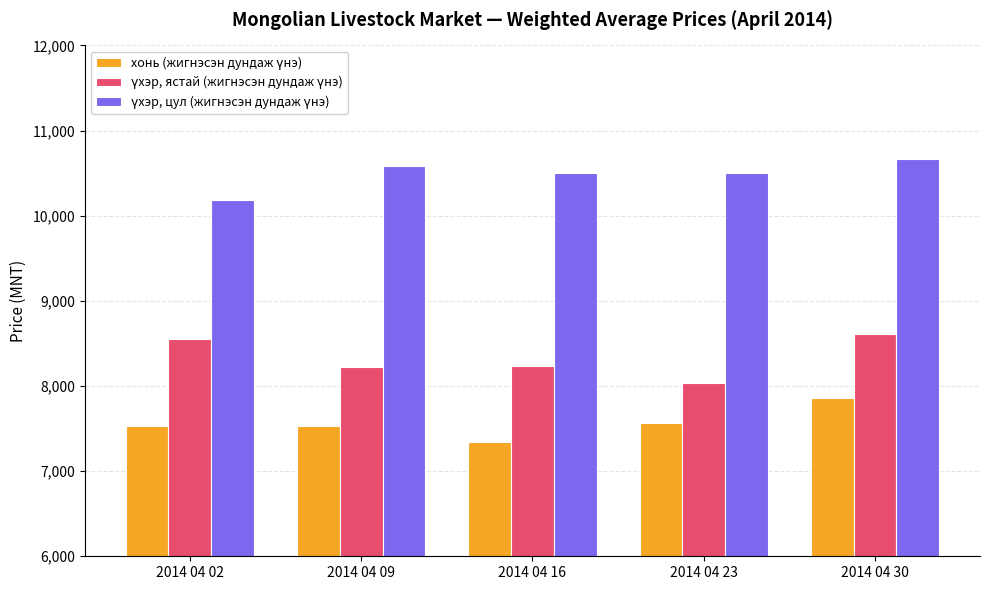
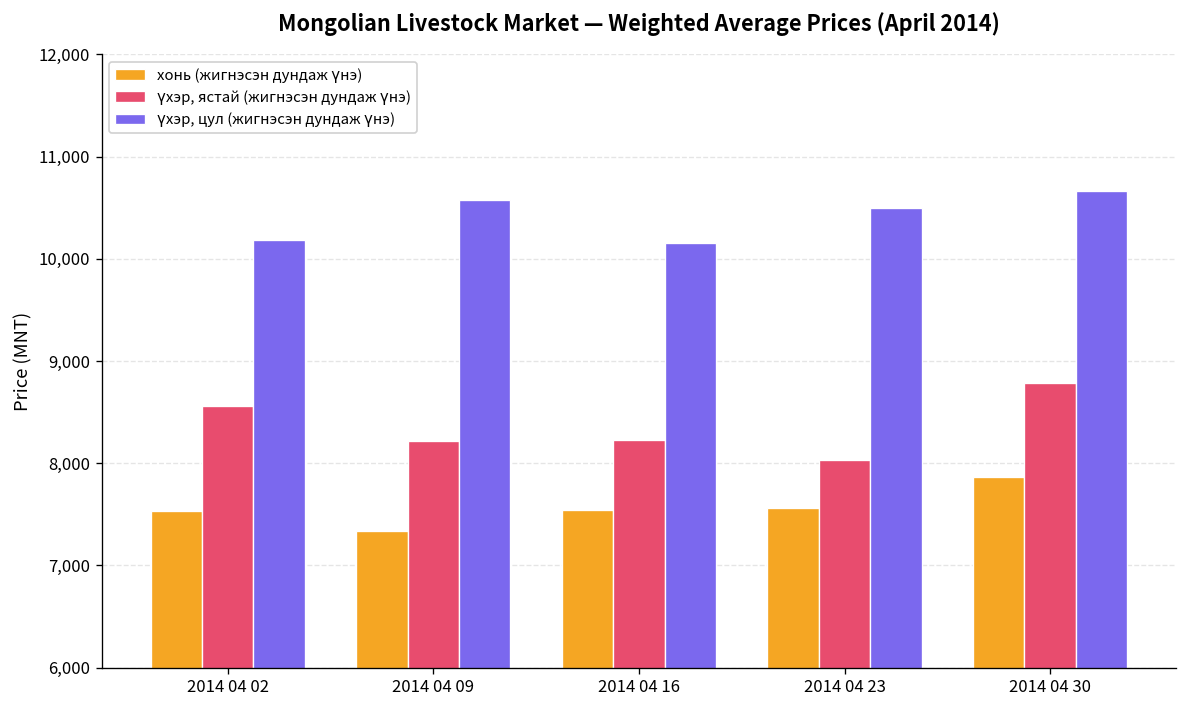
хонь (жигнэсэн дундаж үнэ), 2014 04 09: 7,500 -> 7,300
хонь (жигнэсэн дундаж үнэ), 2014 04 16: 7,300 -> 7,500
үхэр, цул (жигнэсэн дундаж үнэ), 2014 04 16: 10,500 -> 10,200
үхэр, ястай (жигнэсэн дундаж үнэ), 2014 04 30: 8,600 -> 8,800
